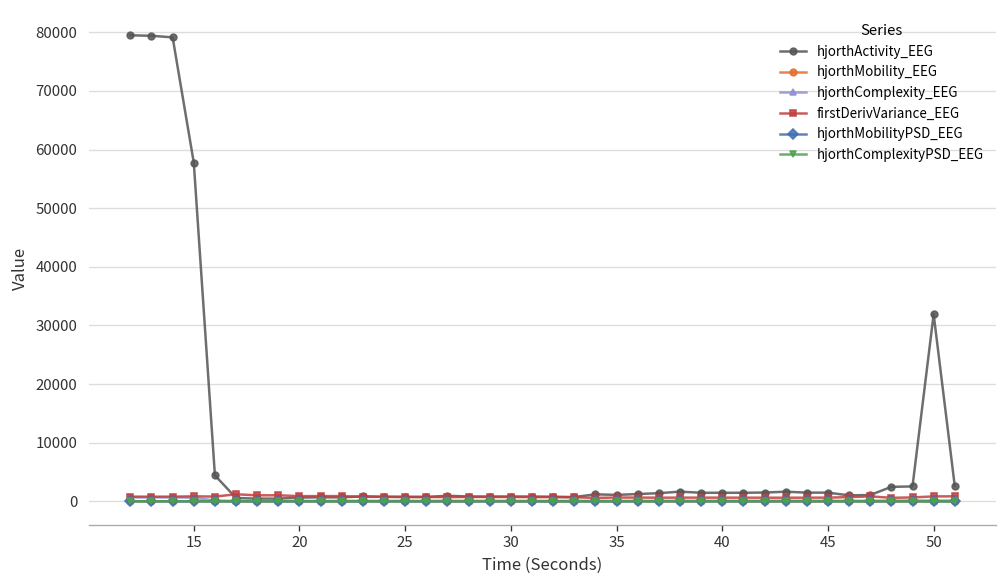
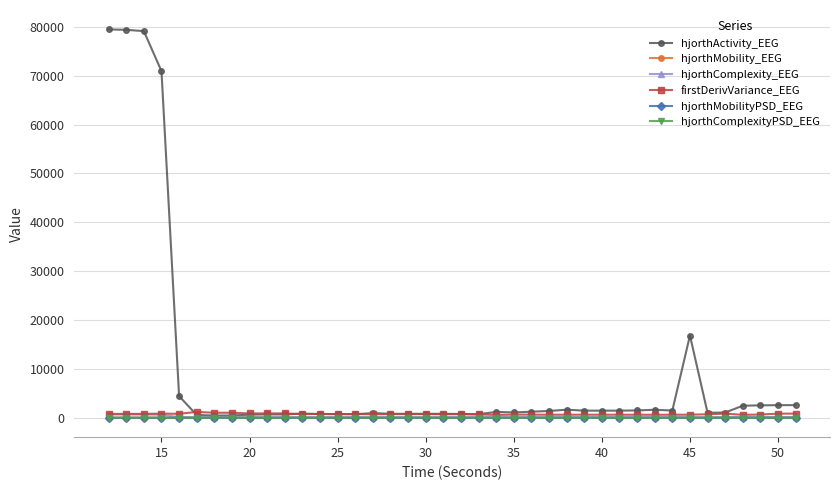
hjorthActivity_EEG, 15: 58000 -> 71000
hjorthActivity_EEG, 45: 1000 -> 17000
hjorthActivity_EEG, 50: 32000 -> 3000
